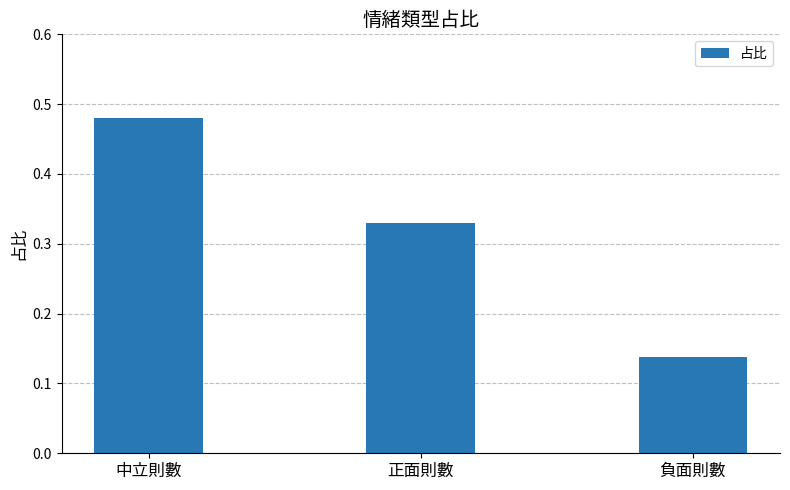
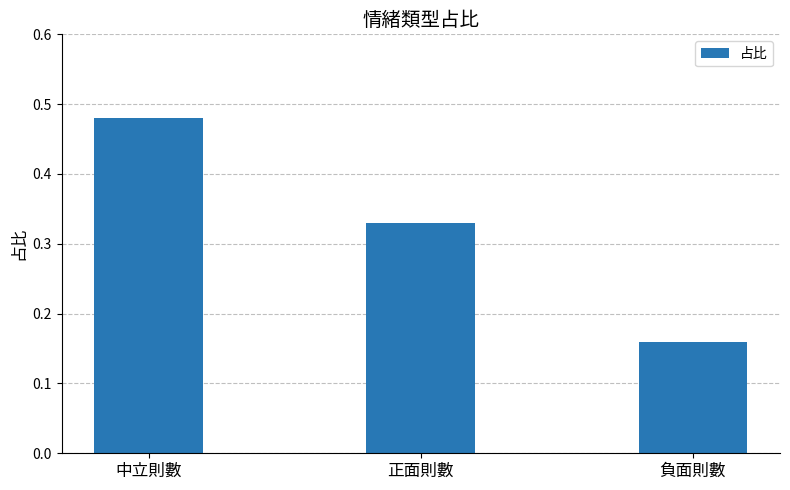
負面則數: 0.14 -> 0.16
